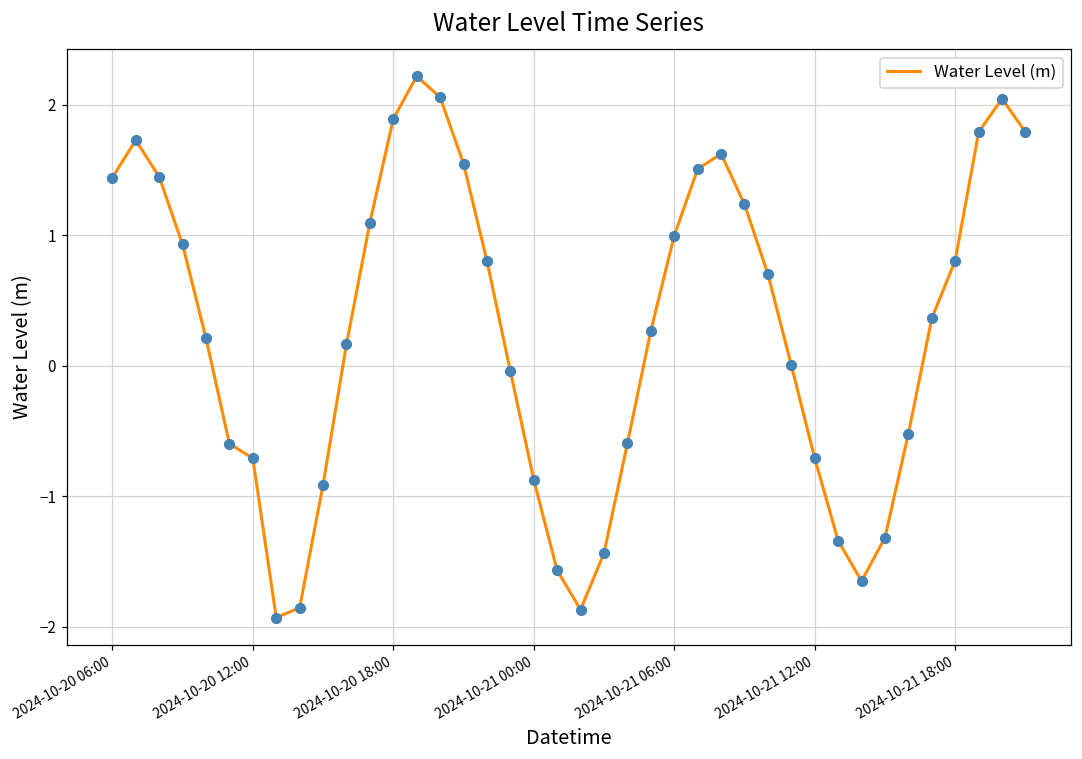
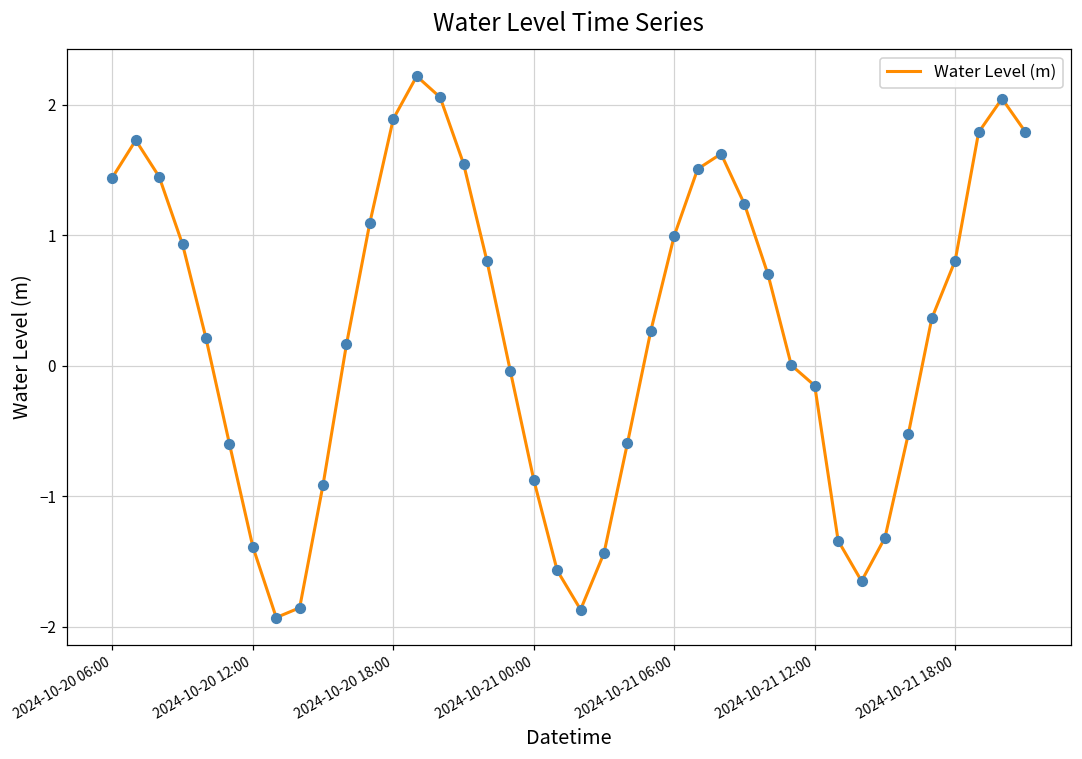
2024-10-20 12:00: -0.71 -> -1.39
2024-10-21 12:00: -0.71 -> -0.15
